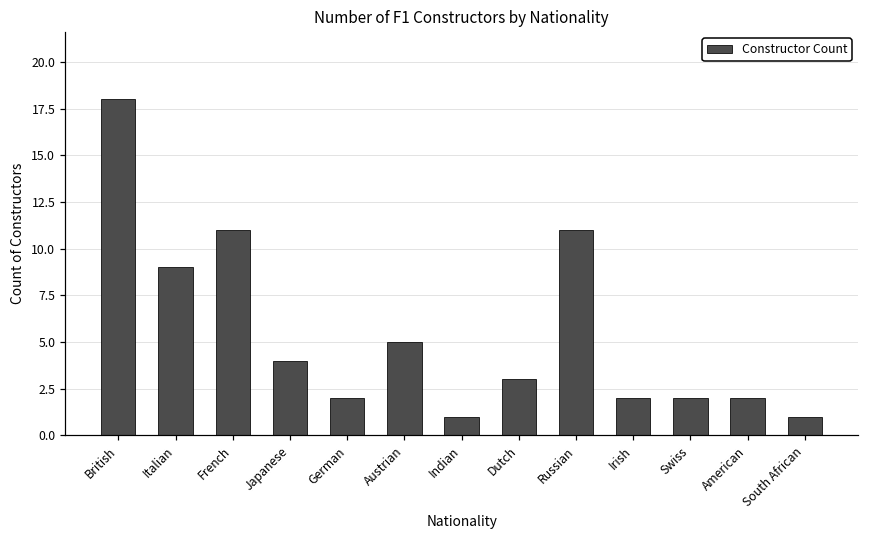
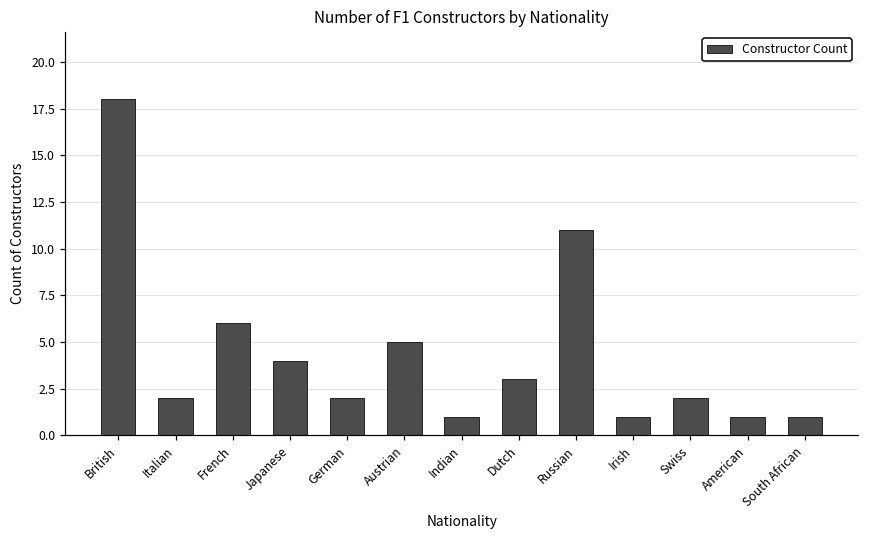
Italian: 9 -> 2
French: 11 -> 6
Irish: 2 -> 1
American: 2 -> 1
